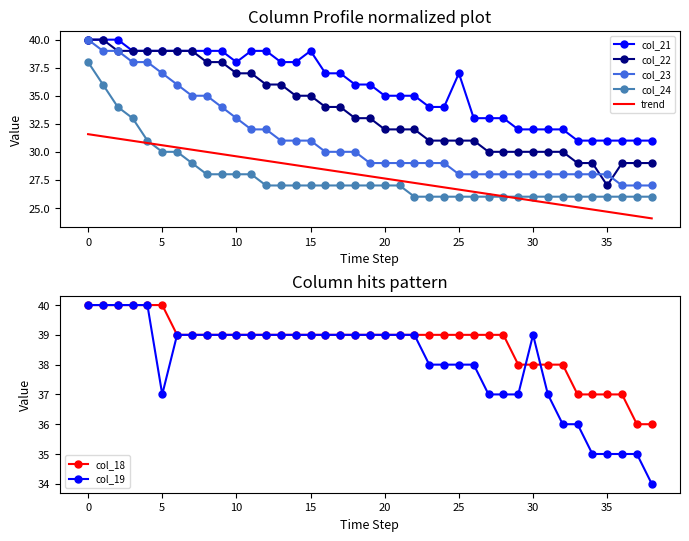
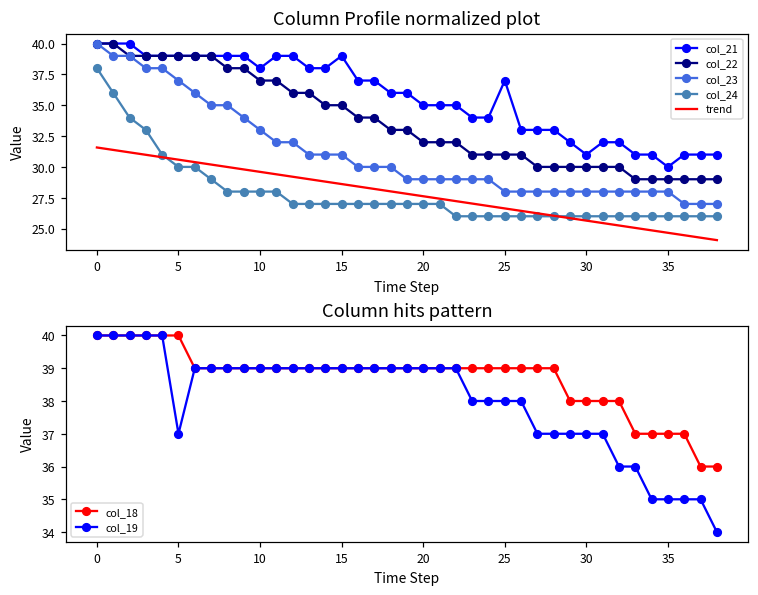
Column Profile normalized plot, col_21, 30: 32 -> 31
Column Profile normalized plot, col_21, 35: 31 -> 30
Column Profile normalized plot, col_22, 35: 27 -> 29
Column hits pattern, col_19, 30: 39 -> 37
